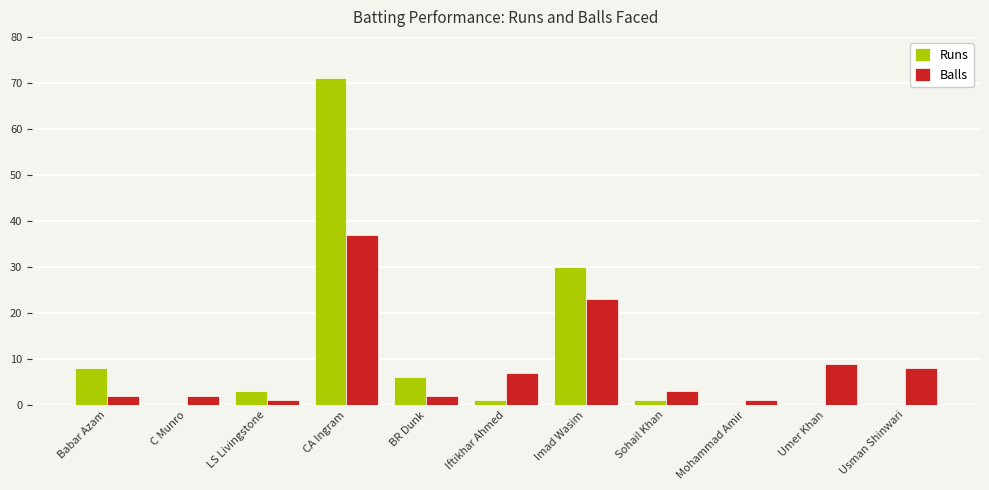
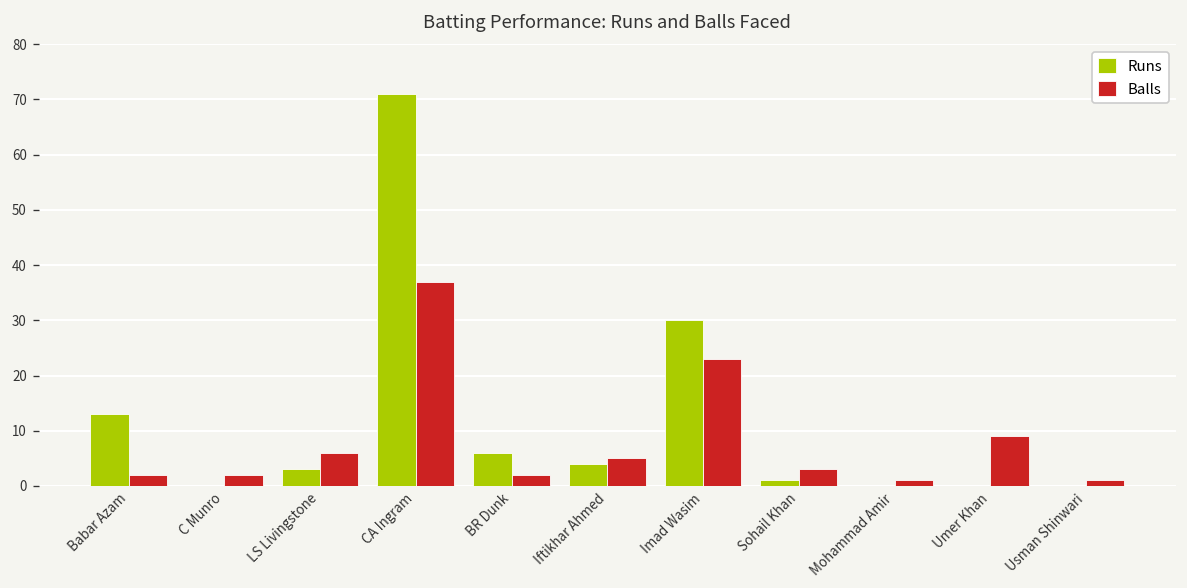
Runs, Babar Azam: 8 -> 13
Balls, LS Livingstone: 1 -> 6
Runs, Iftikhar Ahmed: 1 -> 4
Balls, Iftikhar Ahmed: 7 -> 5
Balls, Usman Shinwari: 8 -> 1
